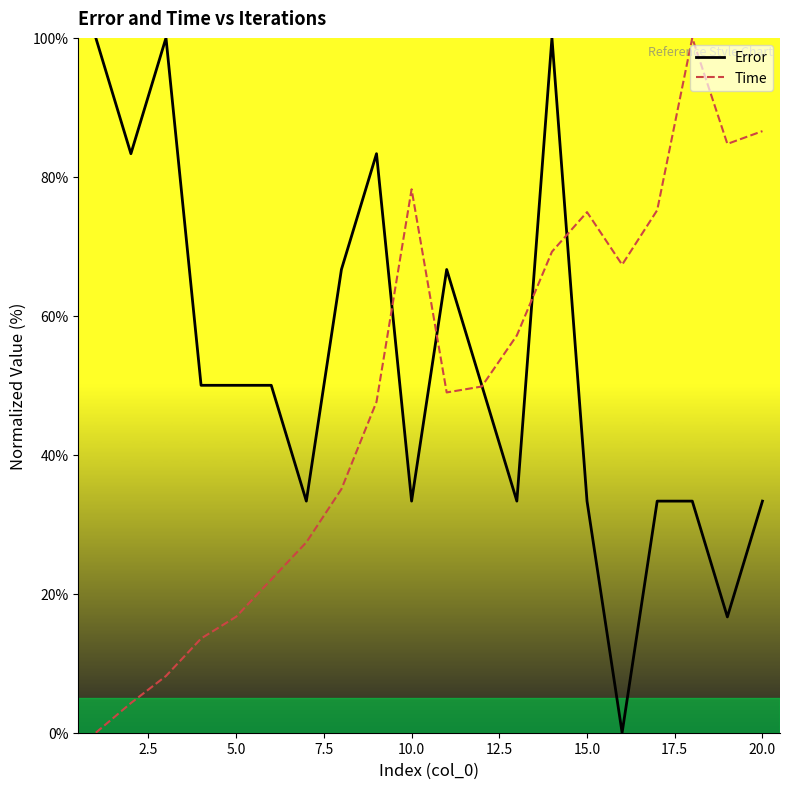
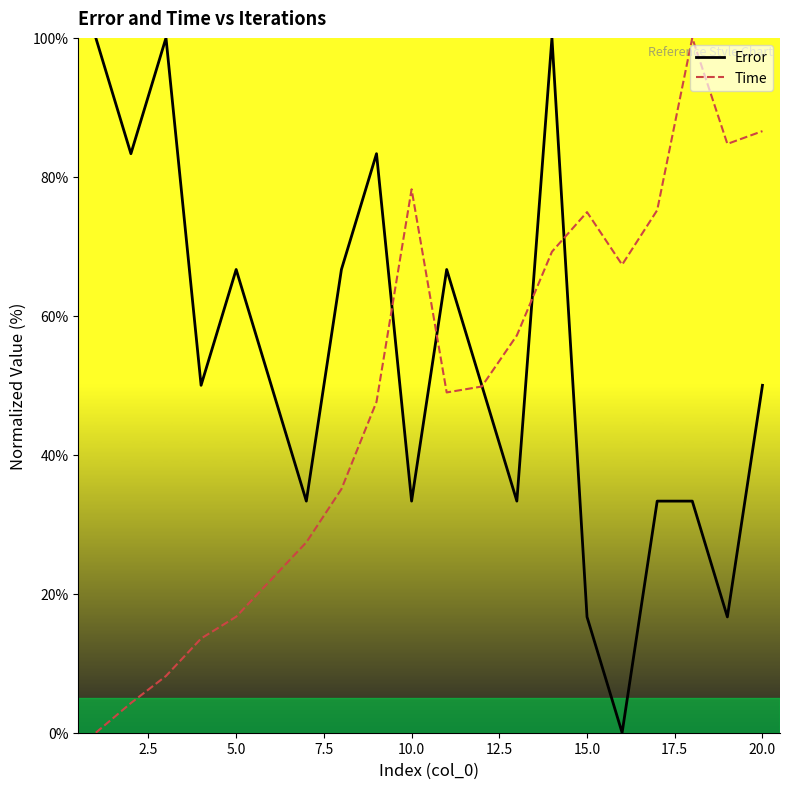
Error, 5.0: 50% -> 67%
Error, 15.0: 33% -> 17%
Error, 20.0: 33% -> 50%
